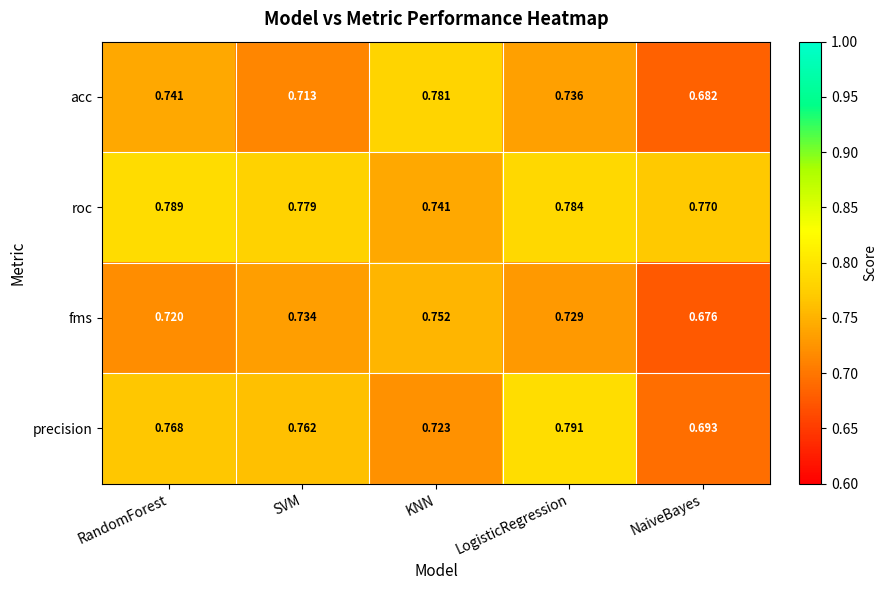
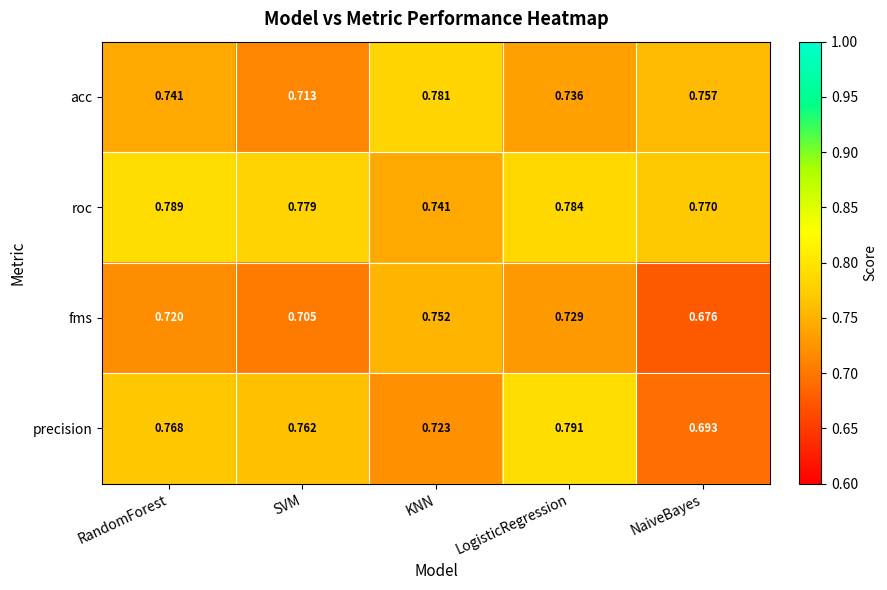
acc, NaiveBayes: 0.682 -> 0.757
fms, SVM: 0.734 -> 0.705
